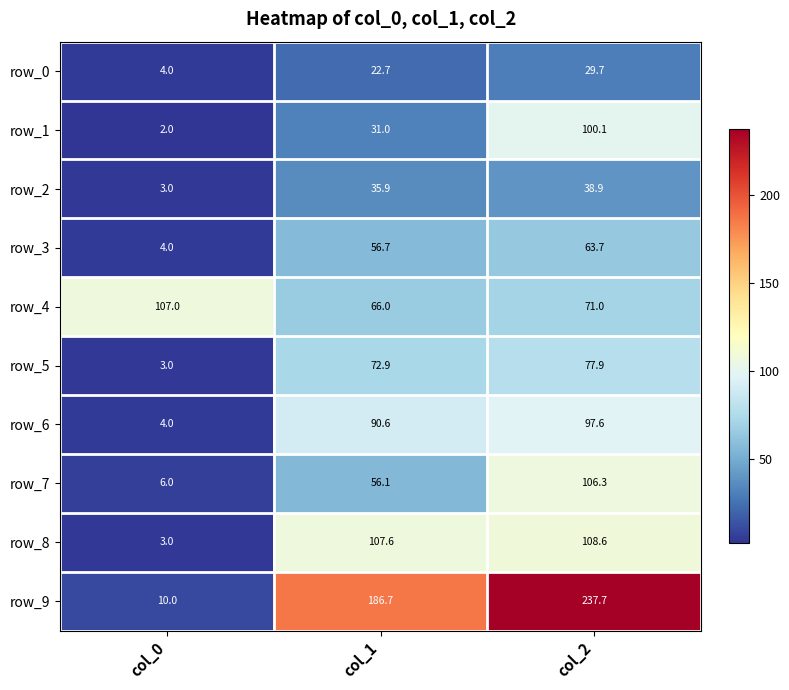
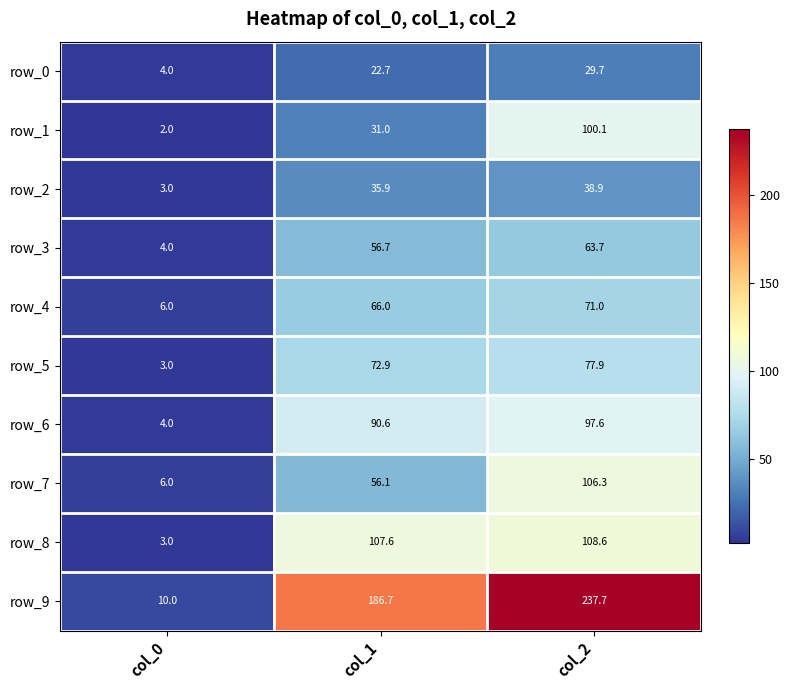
row_4, col_0: 107.0 -> 6.0
